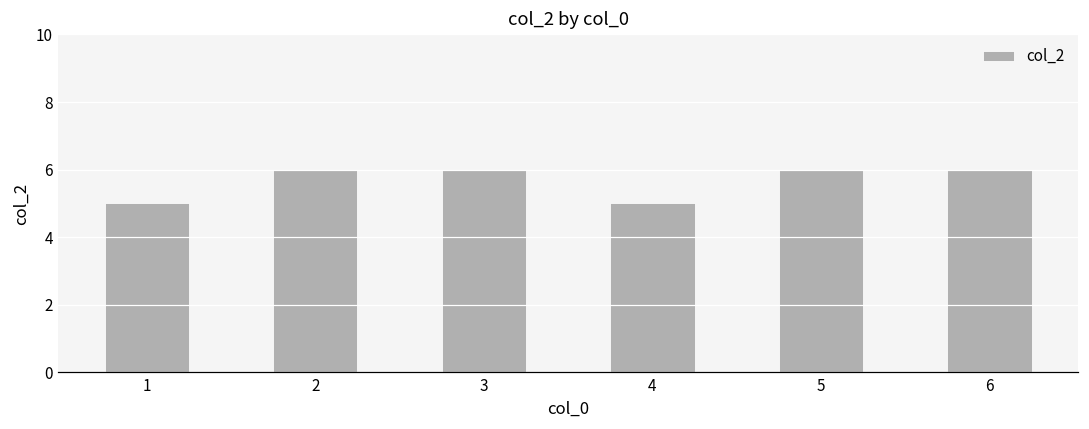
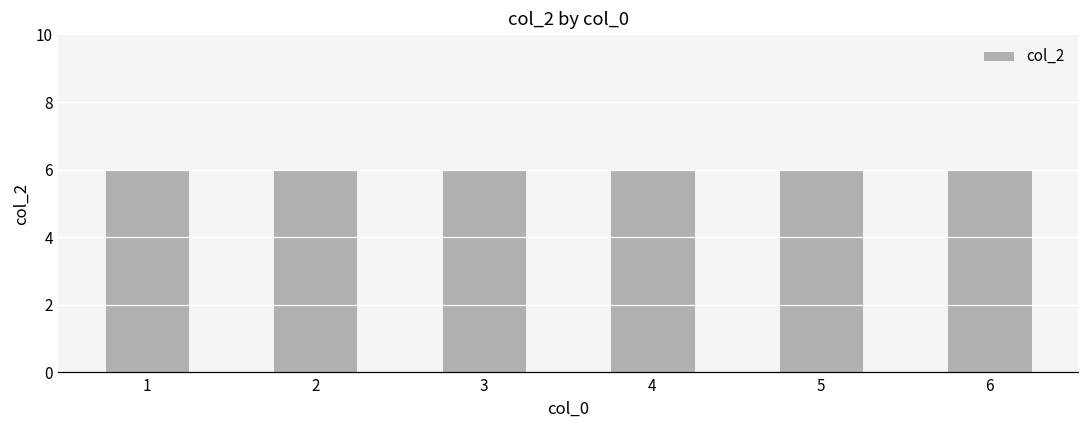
1: 5 -> 6
4: 5 -> 6
